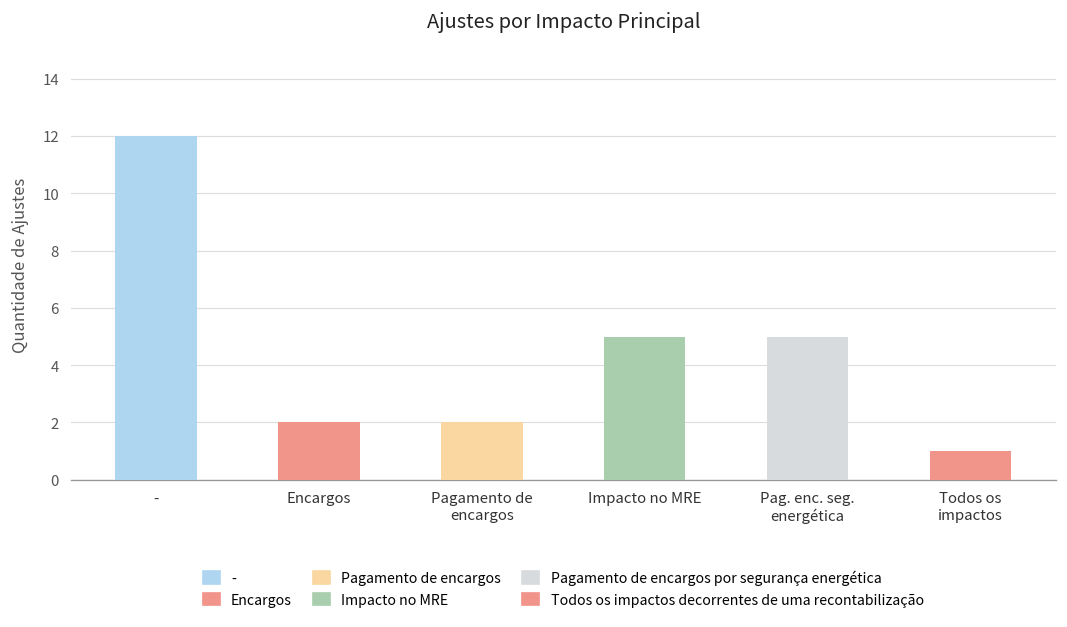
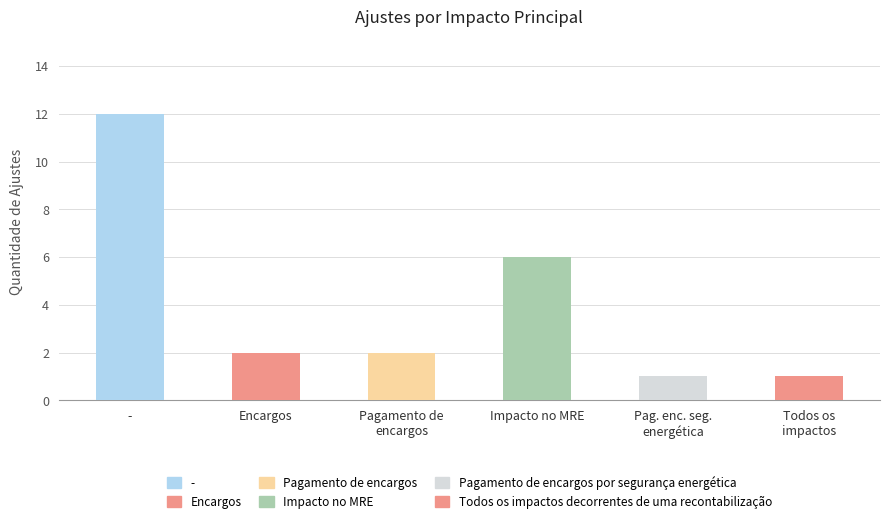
Impacto no MRE: 5 -> 6
Pag. enc. seg. energética: 5 -> 1
